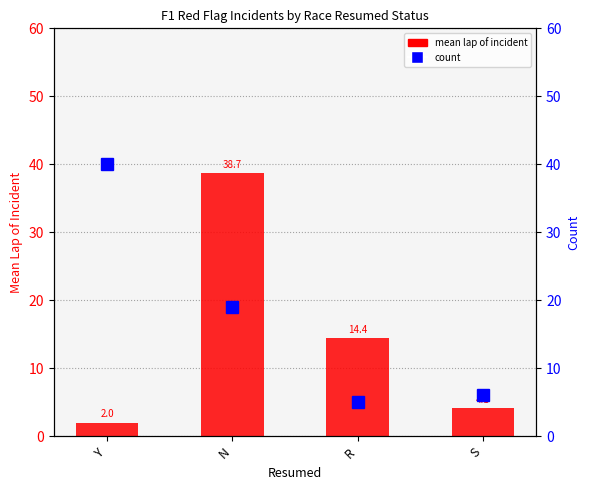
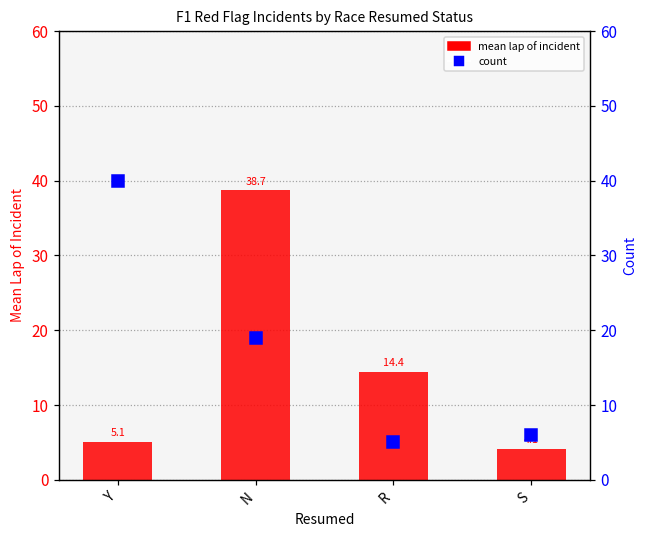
mean lap of incident, Y: 2.0 -> 5.1
